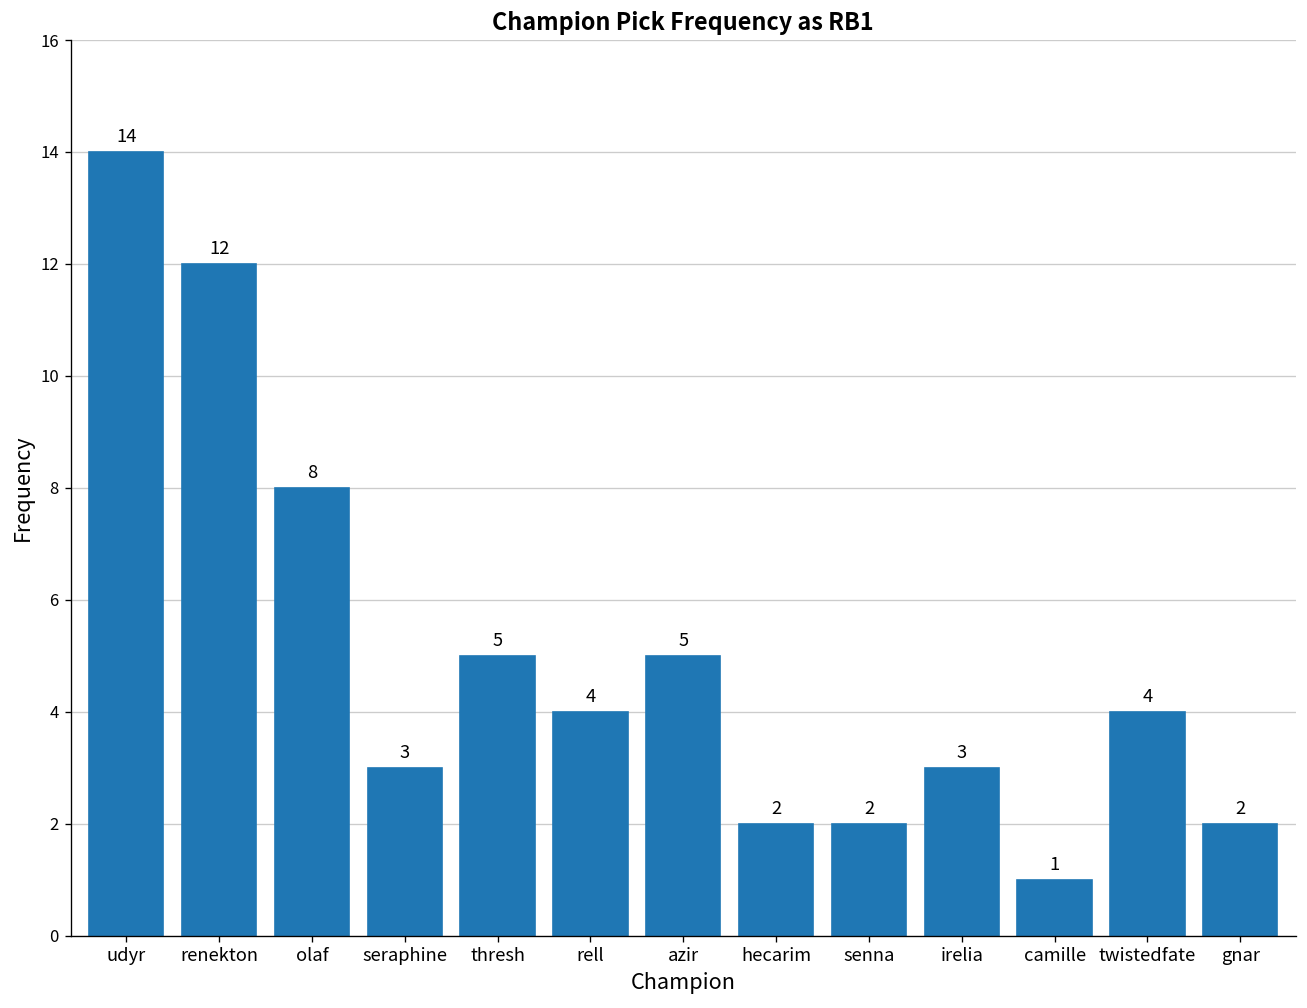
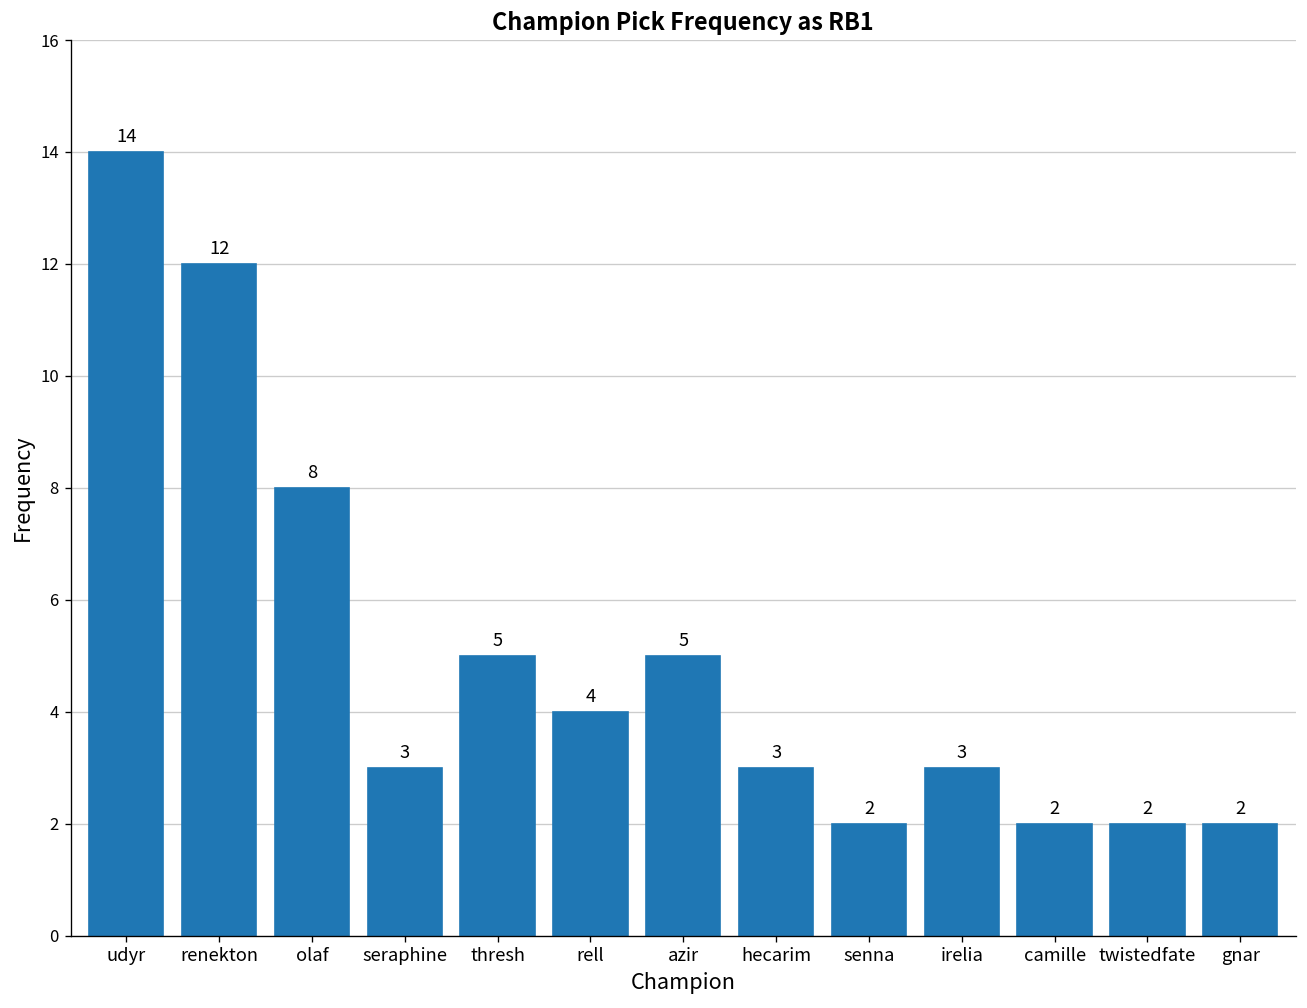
hecarim: 2 -> 3
camille: 1 -> 2
twistedfate: 4 -> 2
